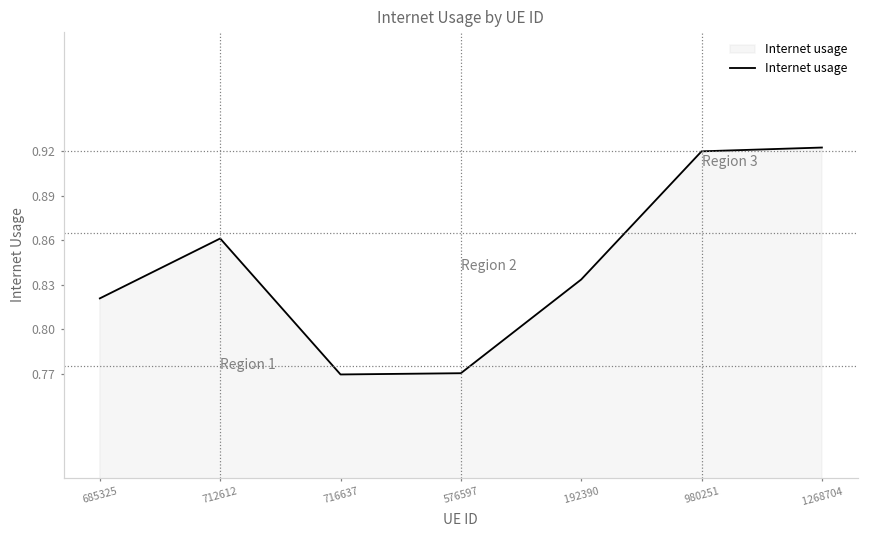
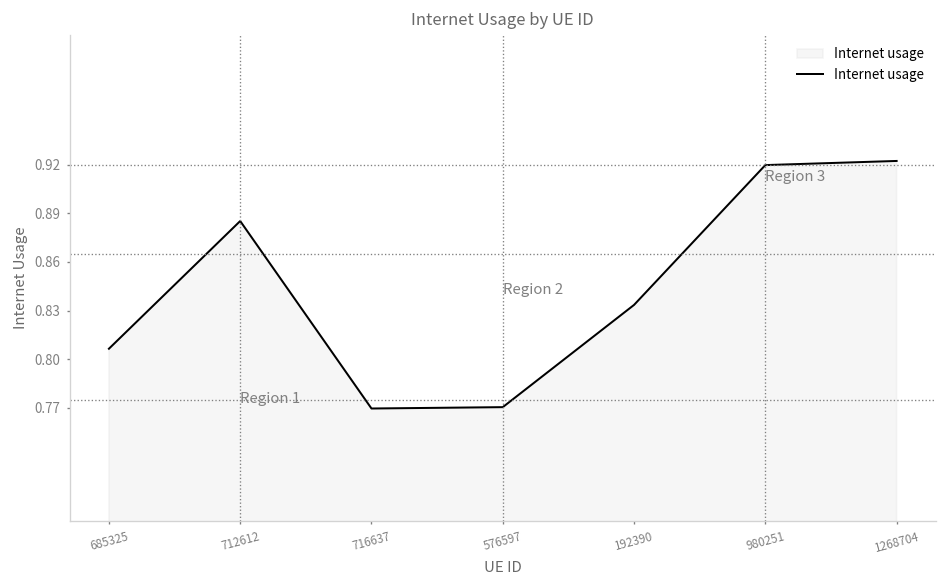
685325: 0.821 -> 0.806
712612: 0.861 -> 0.885
